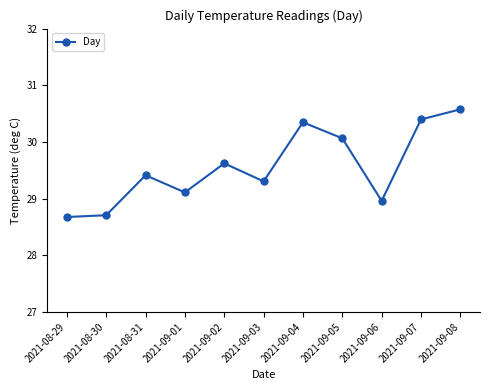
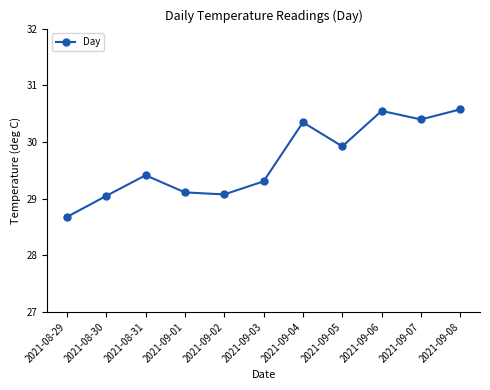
2021-08-30: 28.7 -> 29.0
2021-09-02: 29.6 -> 29.1
2021-09-05: 30.1 -> 29.9
2021-09-06: 29.0 -> 30.5
